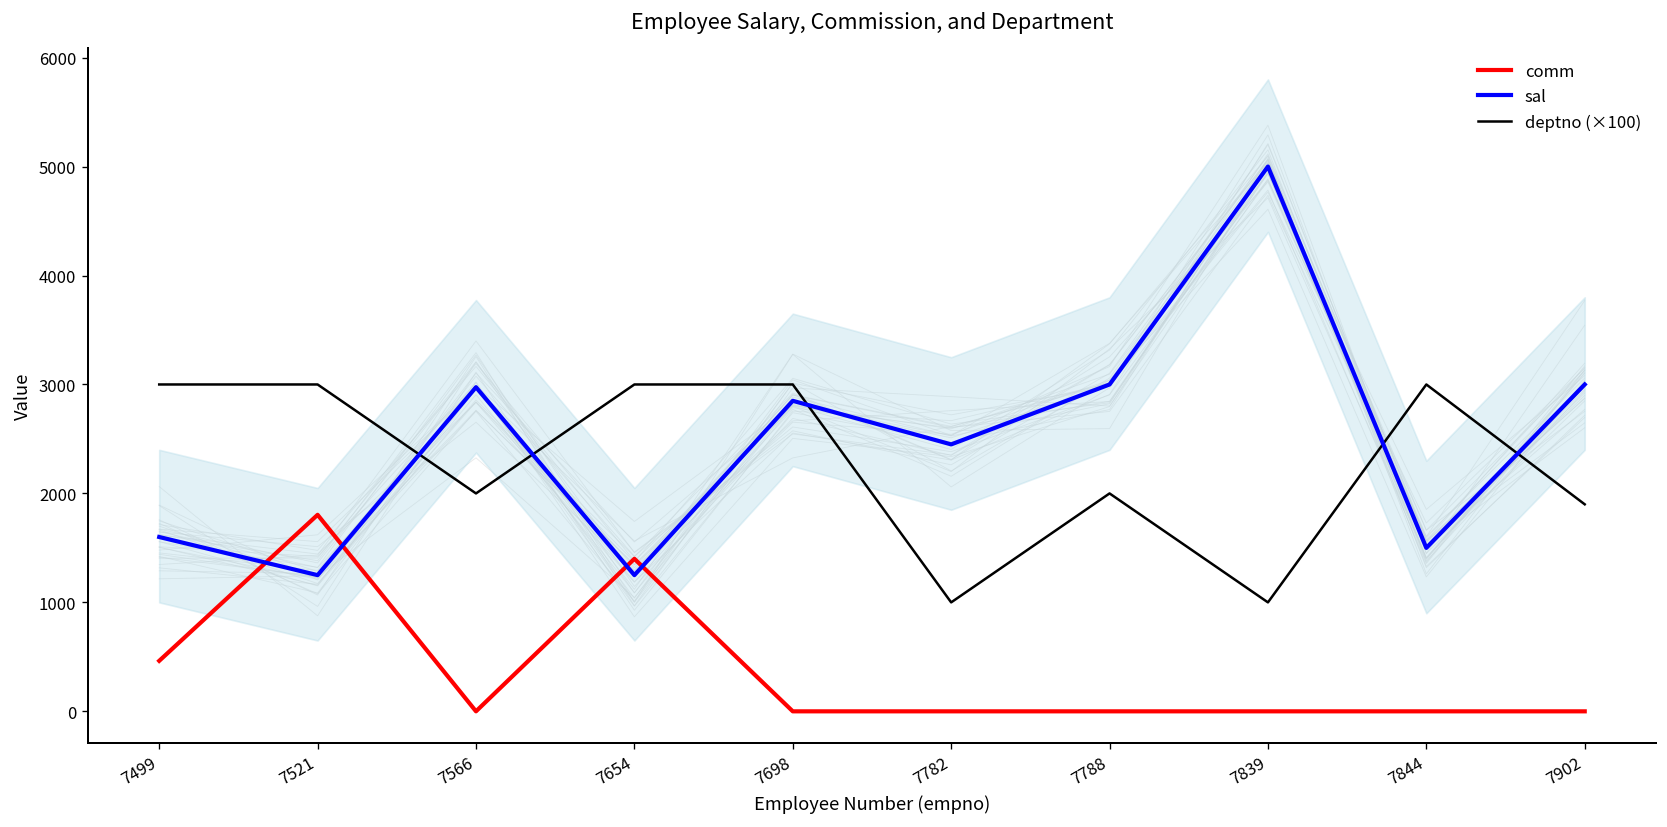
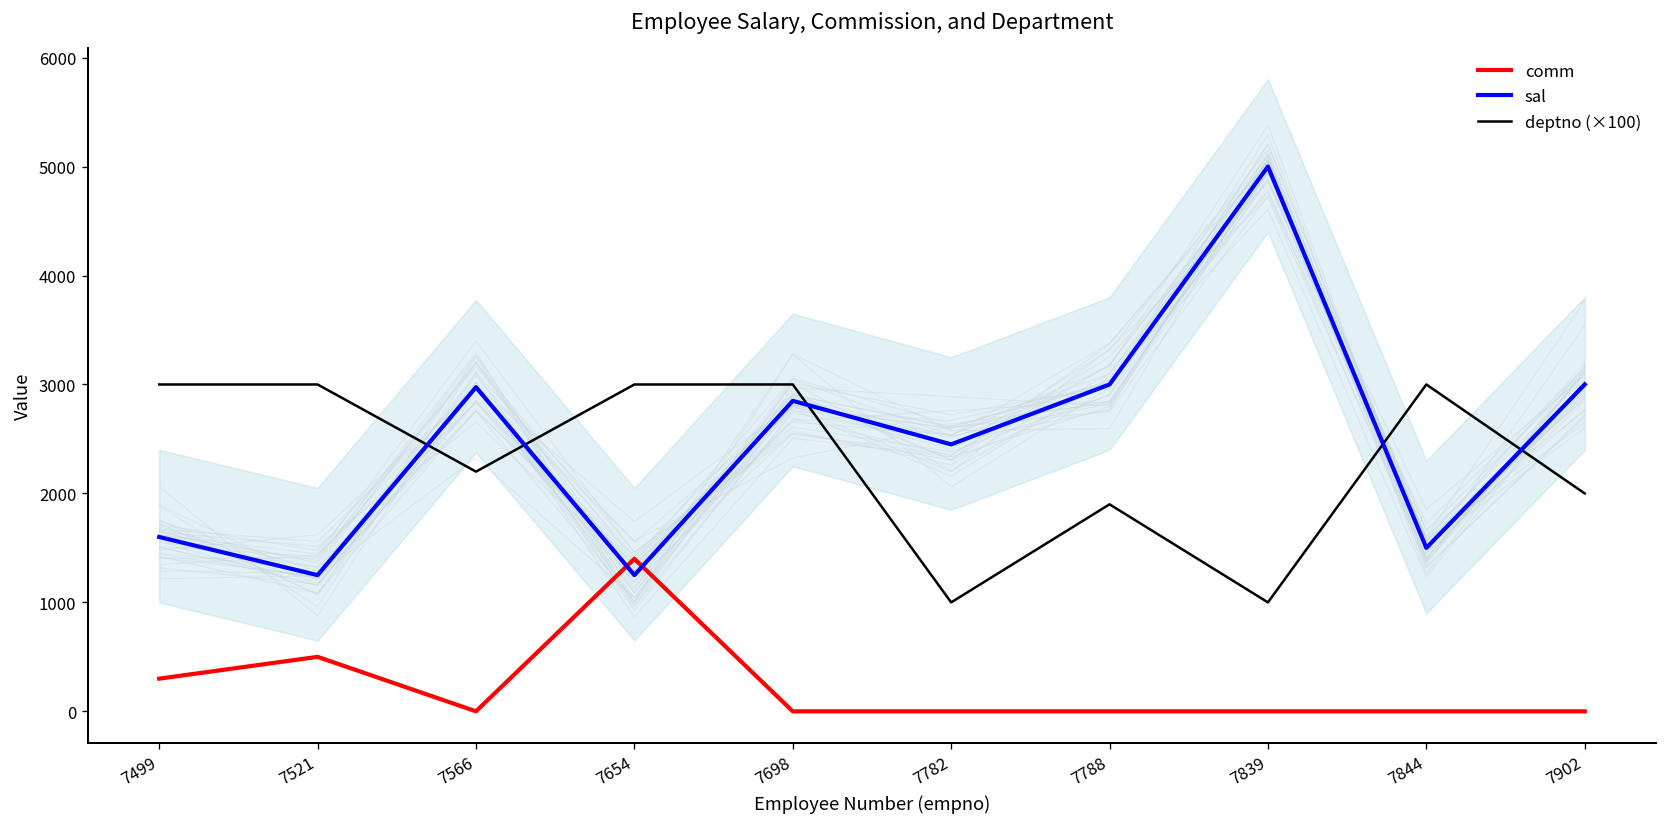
comm, 7499: 500 -> 300
comm, 7521: 1800 -> 500
deptno (×100), 7566: 2000 -> 2200
deptno (×100), 7788: 2000 -> 1900
deptno (×100), 7902: 1900 -> 2000
